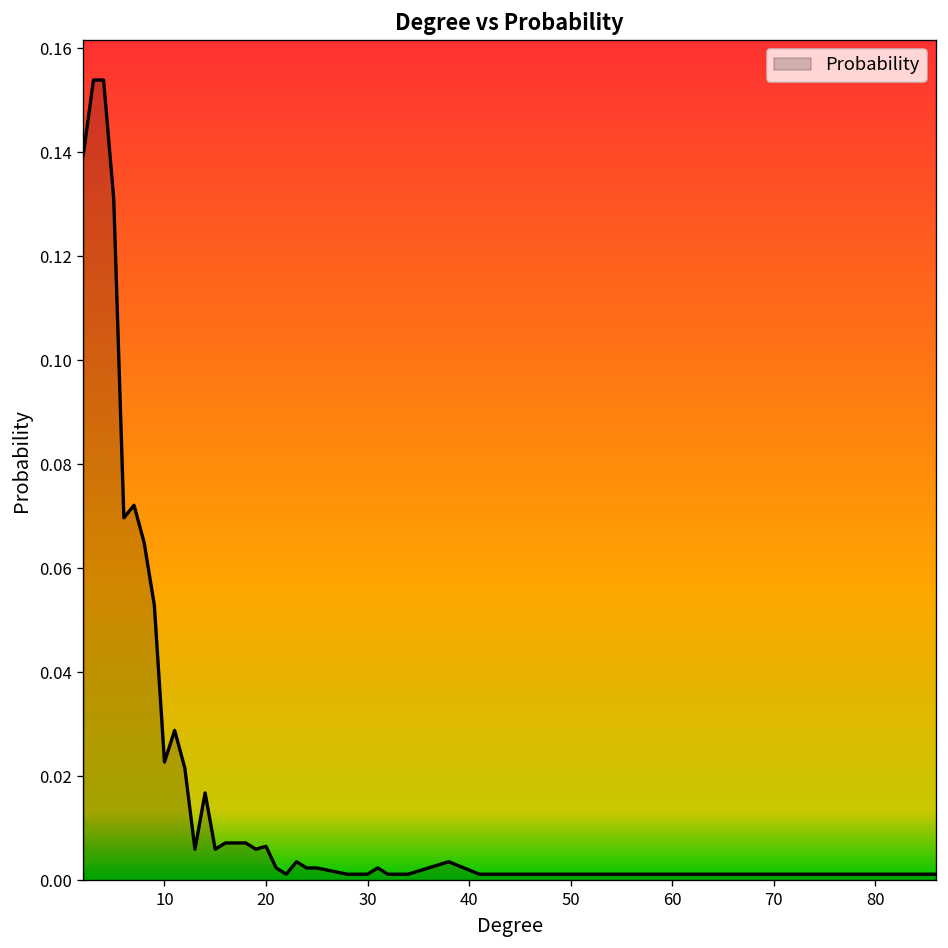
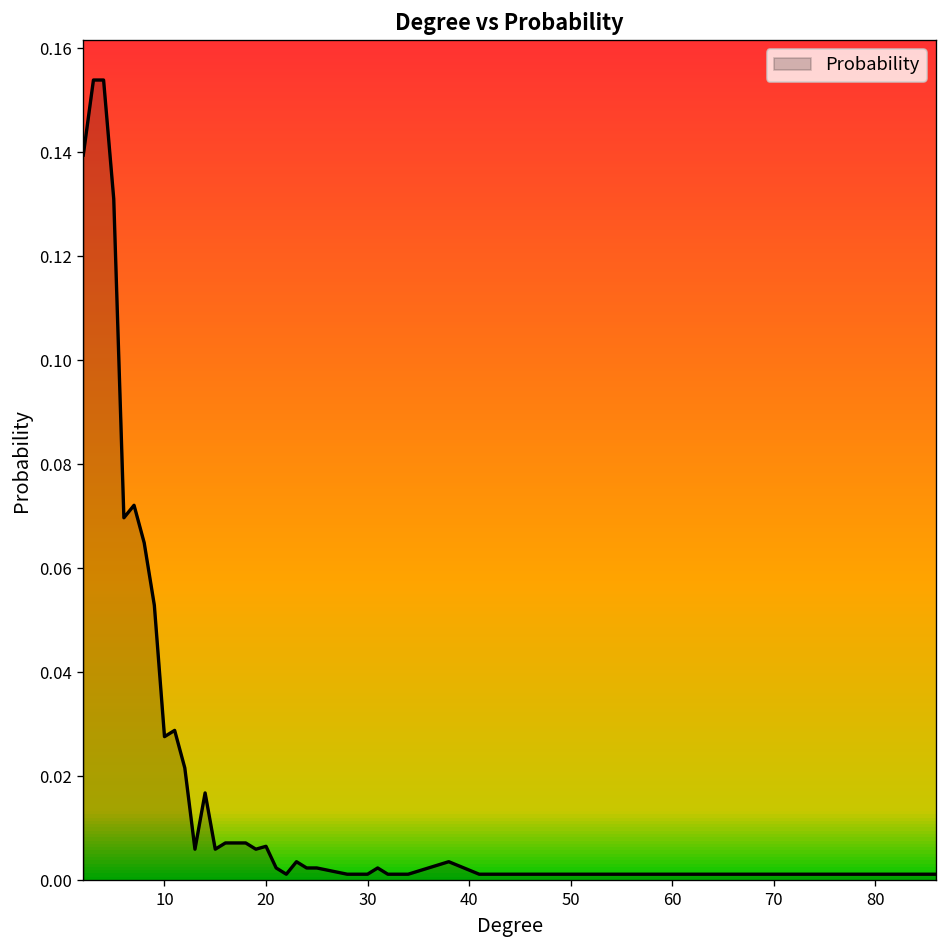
10: 0.023 -> 0.028
